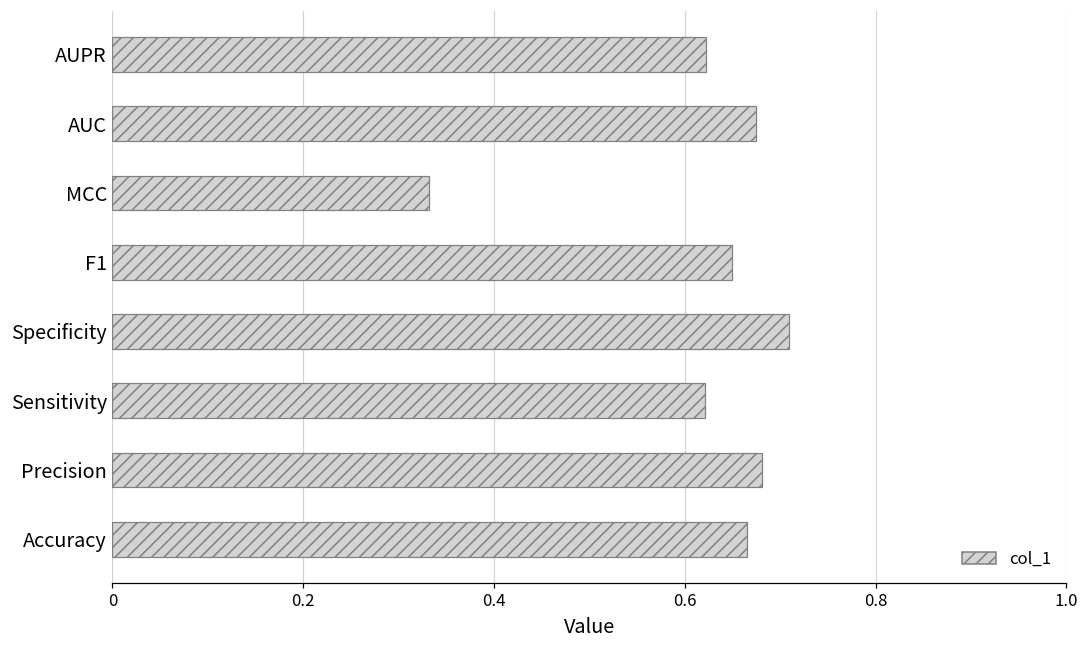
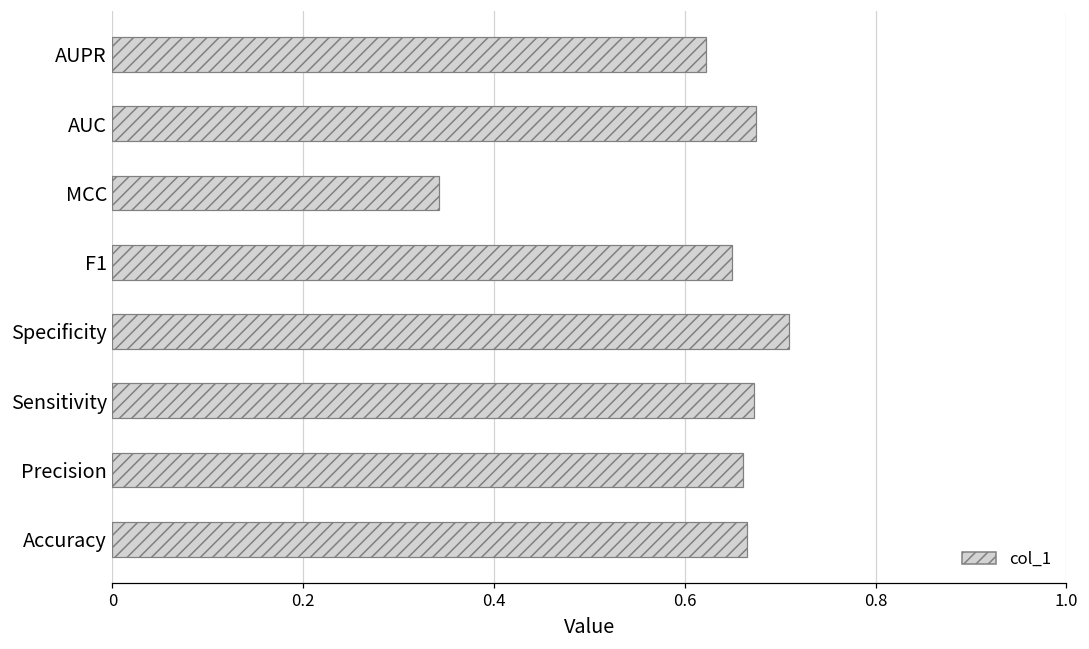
MCC: 0.33 -> 0.34
Sensitivity: 0.62 -> 0.67
Precision: 0.68 -> 0.66
